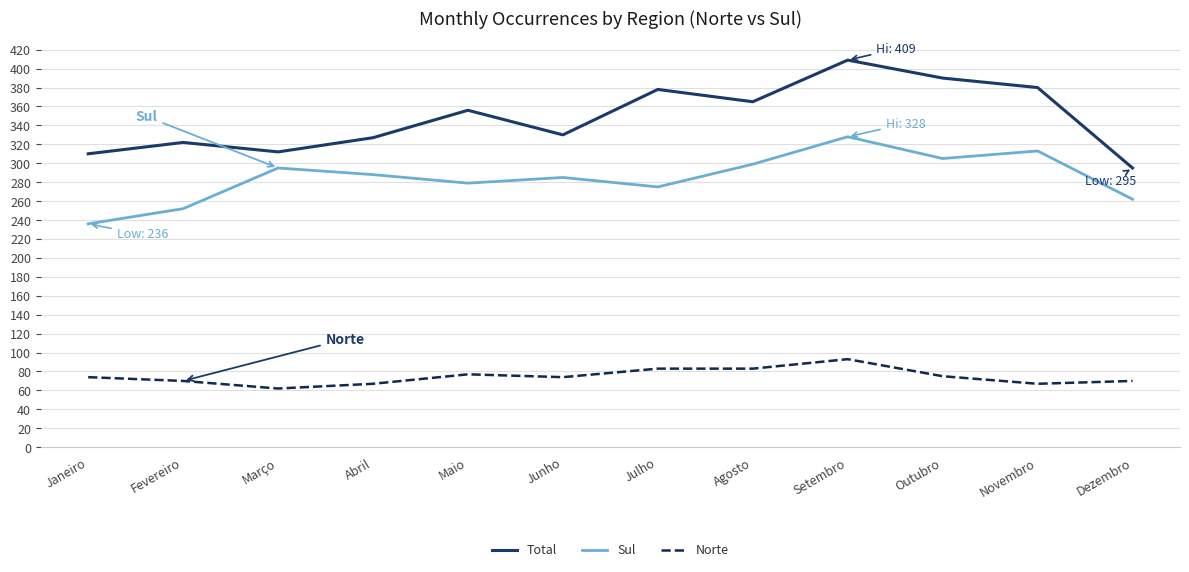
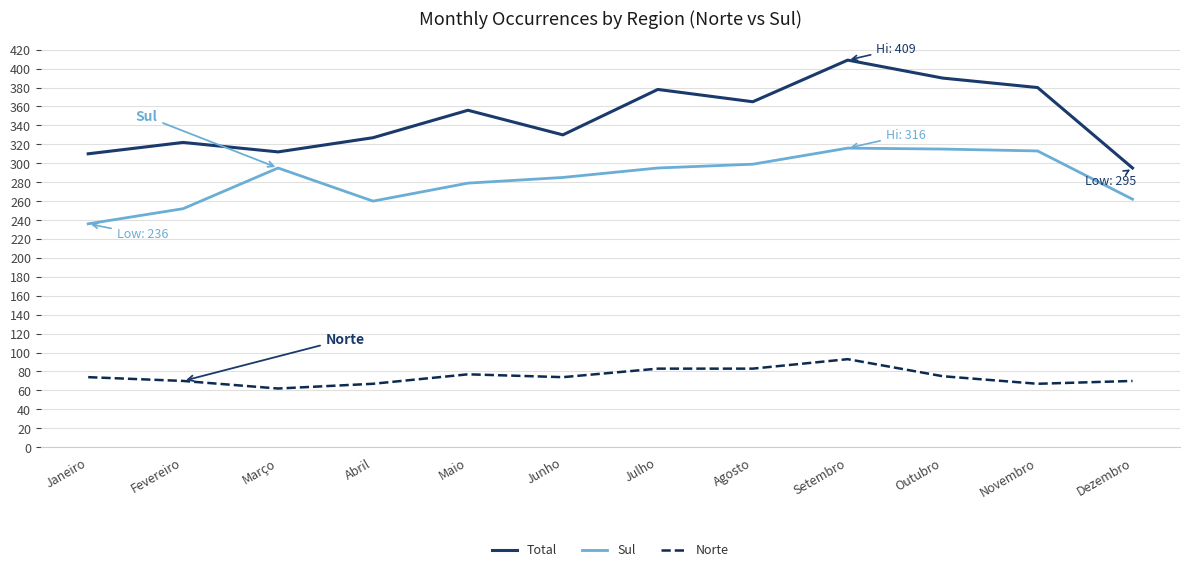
Sul, Abril: 290 -> 260
Sul, Julho: 280 -> 300
Sul, Setembro: 328 -> 316
Sul, Outubro: 310 -> 320
